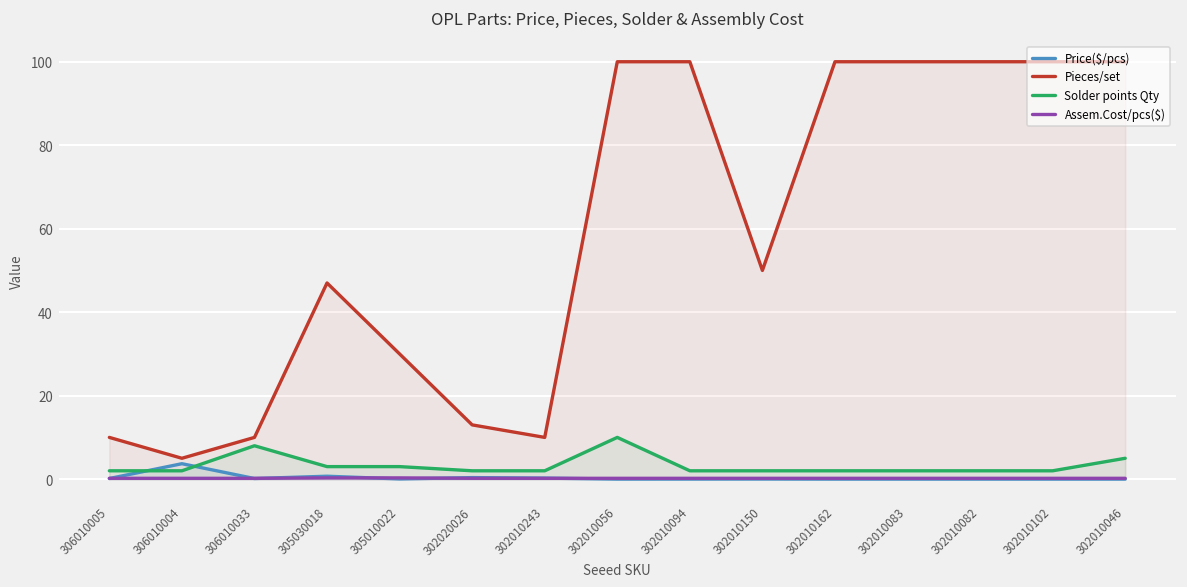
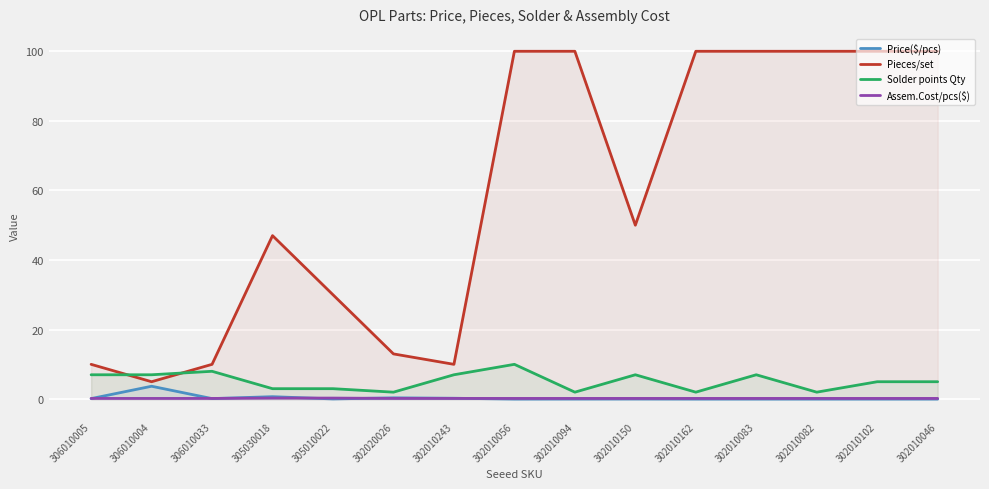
Solder points Qty, 306010005: 2 -> 7
Solder points Qty, 306010004: 2 -> 7
Solder points Qty, 302010243: 2 -> 7
Solder points Qty, 302010150: 2 -> 7
Solder points Qty, 302010083: 2 -> 7
Solder points Qty, 302010102: 2 -> 5
